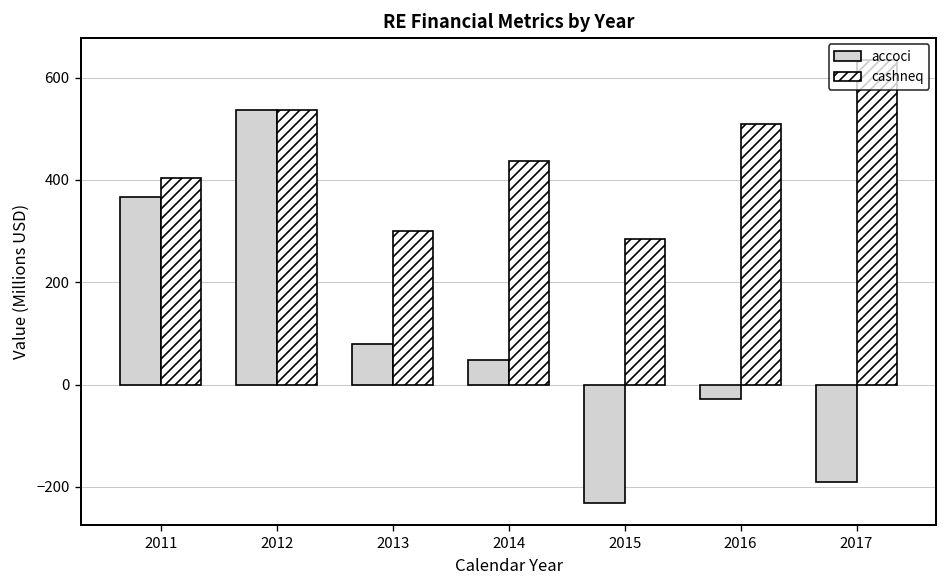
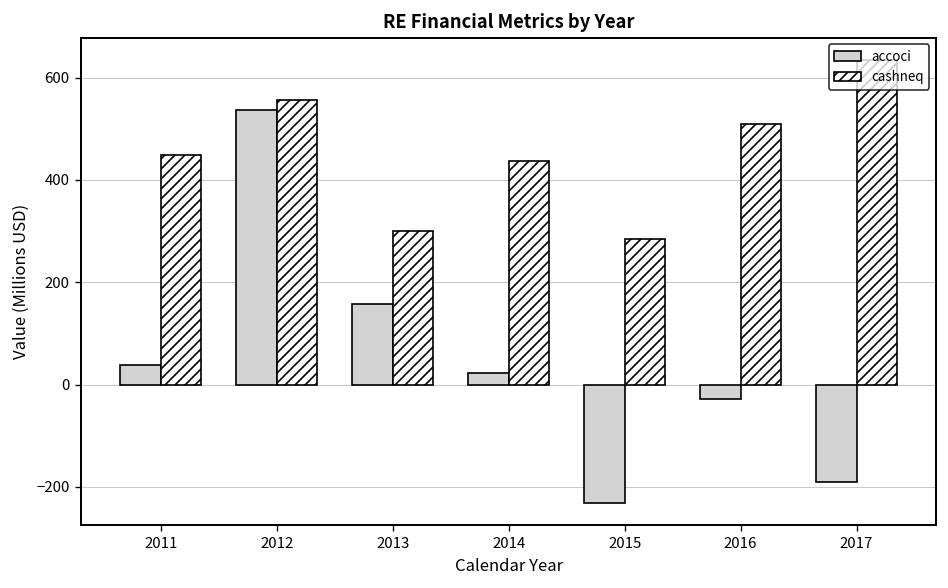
accoci, 2011: 370 -> 40
cashneq, 2011: 400 -> 450
cashneq, 2012: 540 -> 560
accoci, 2013: 80 -> 160
accoci, 2014: 50 -> 20
